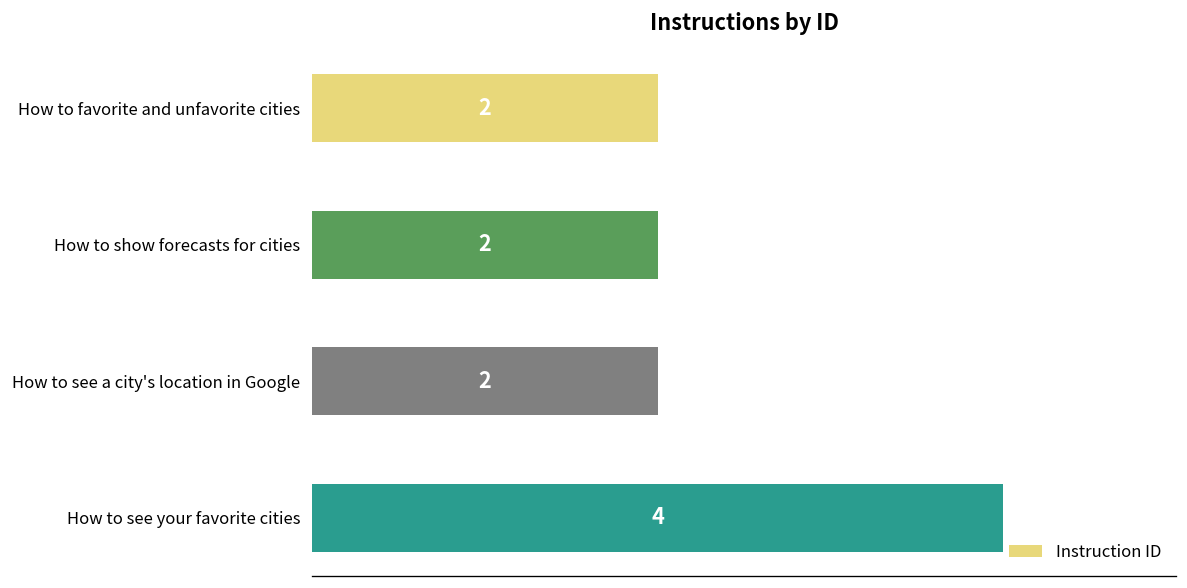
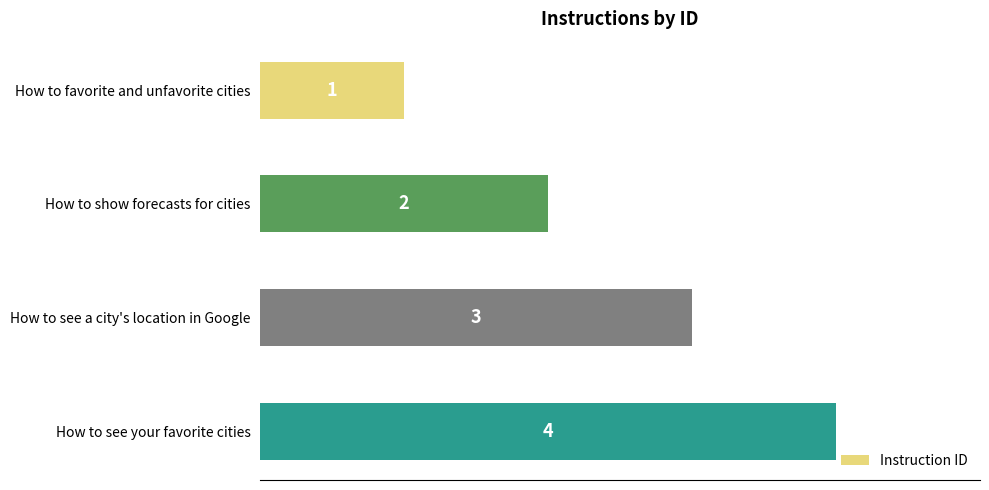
How to favorite and unfavorite cities: 2 -> 1
How to see a city's location in Google: 2 -> 3
